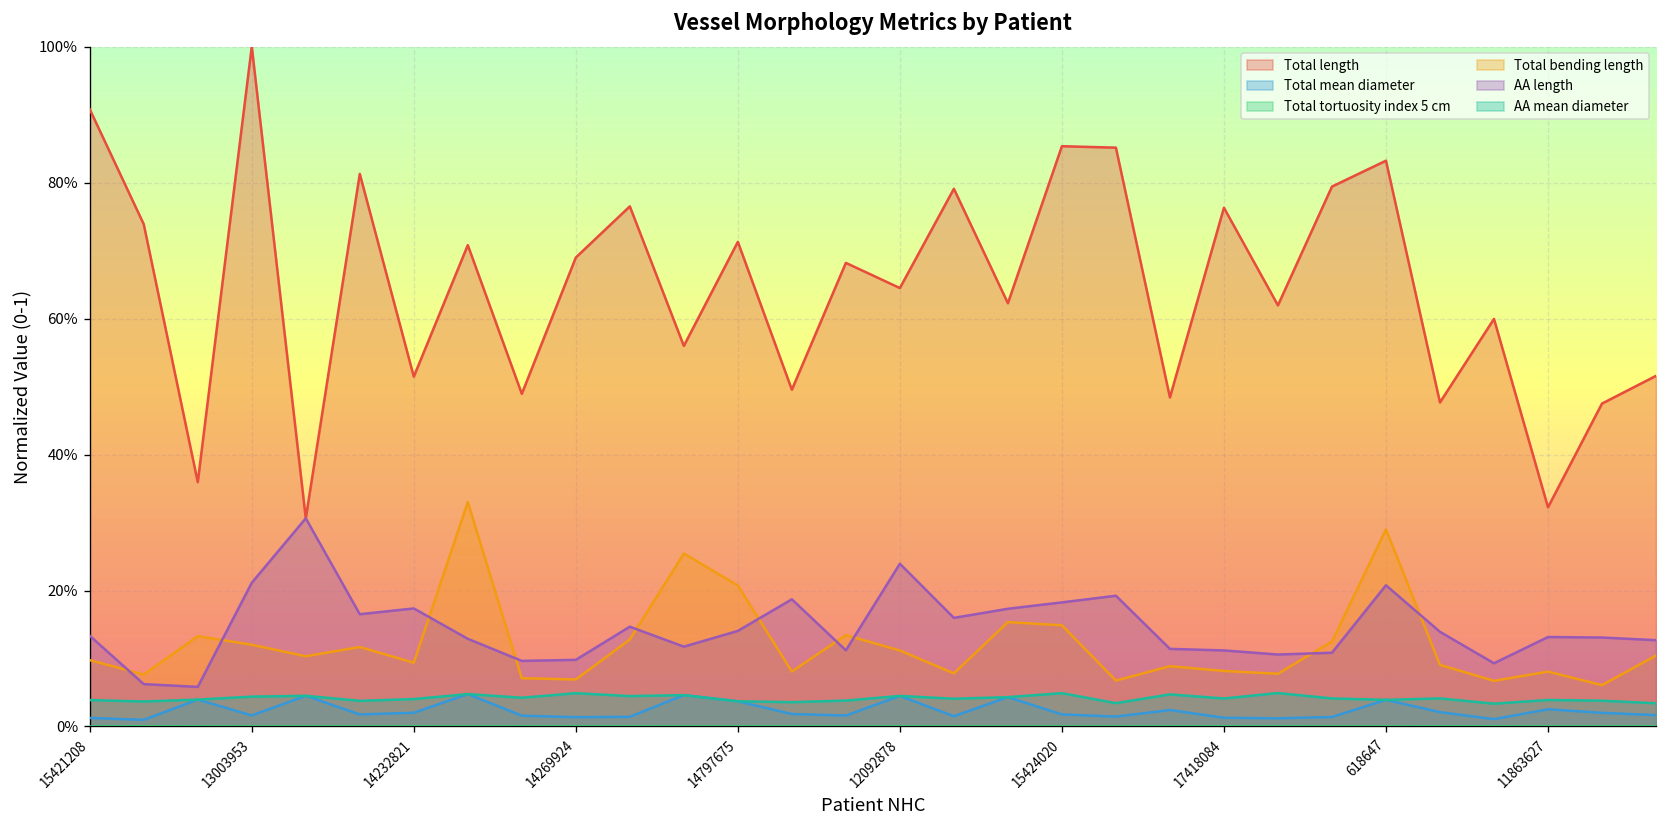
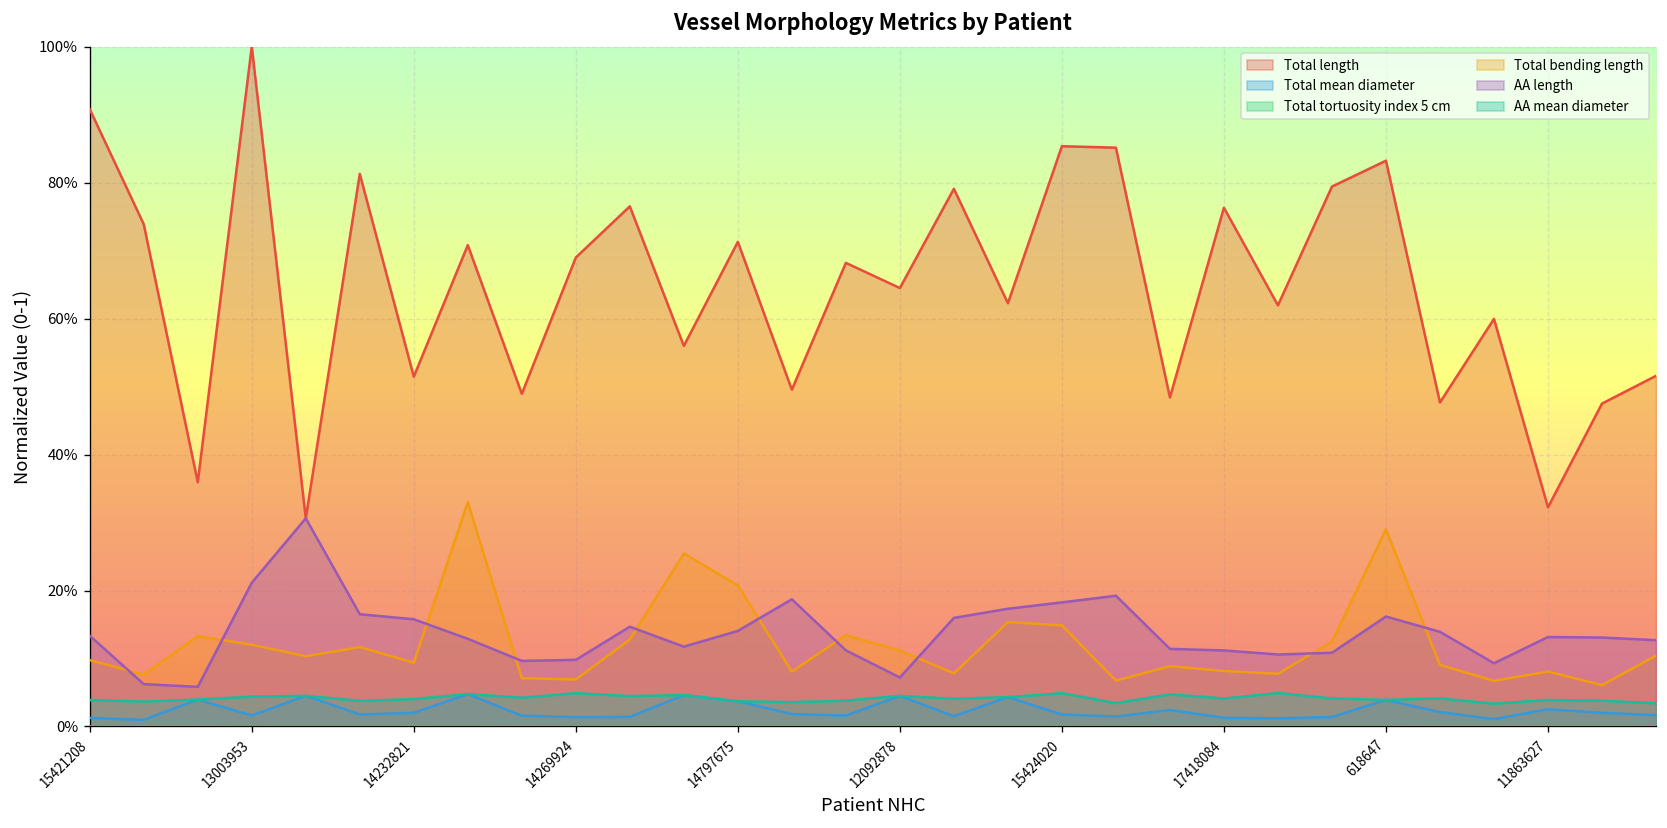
AA length, 14232821: 17% -> 16%
AA length, 12092878: 24% -> 7%
AA length, 618647: 21% -> 16%
